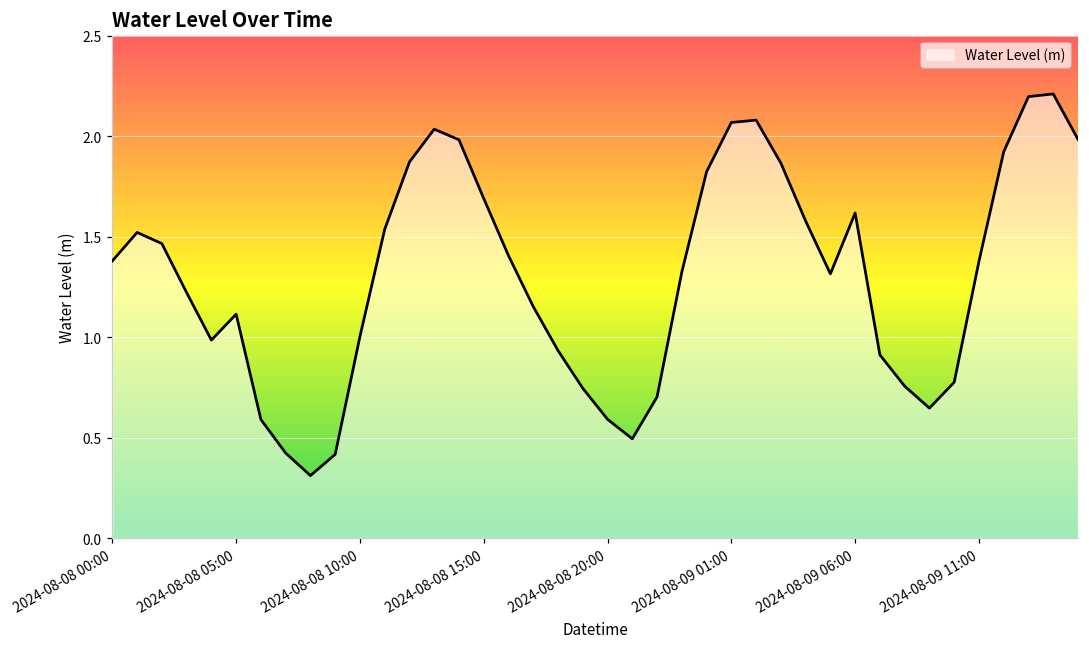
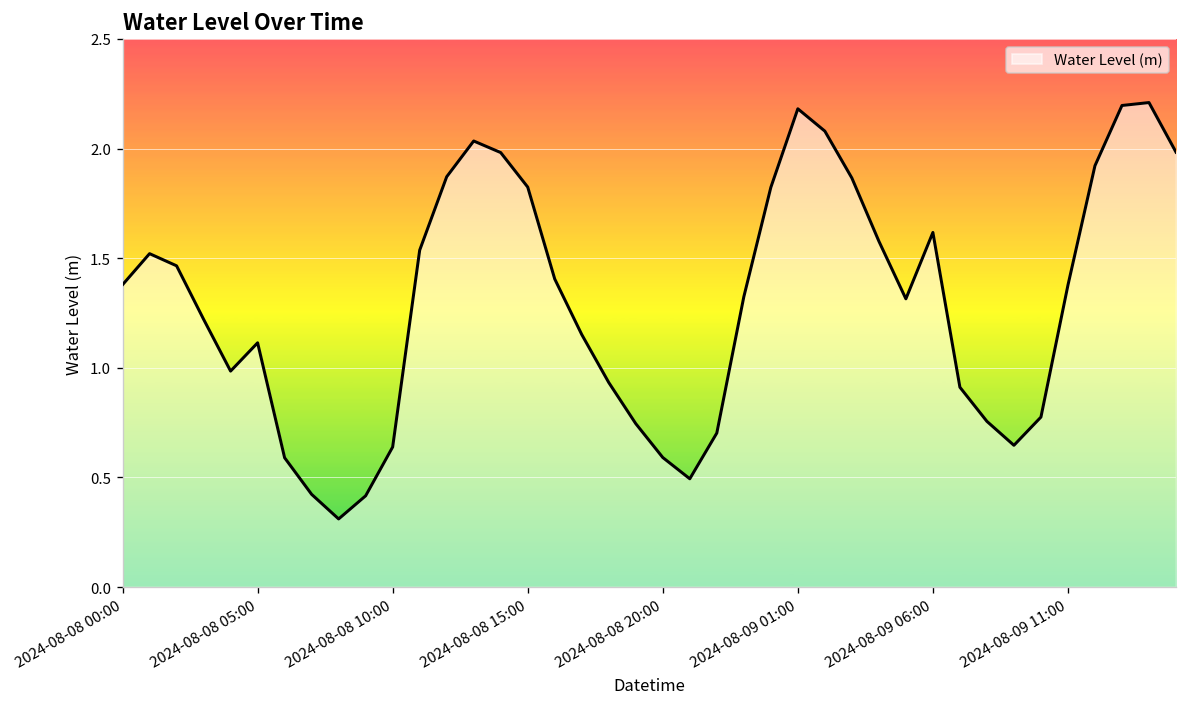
2024-08-08 10:00: 1.00 -> 0.64
2024-08-08 15:00: 1.69 -> 1.82
2024-08-09 01:00: 2.07 -> 2.18
